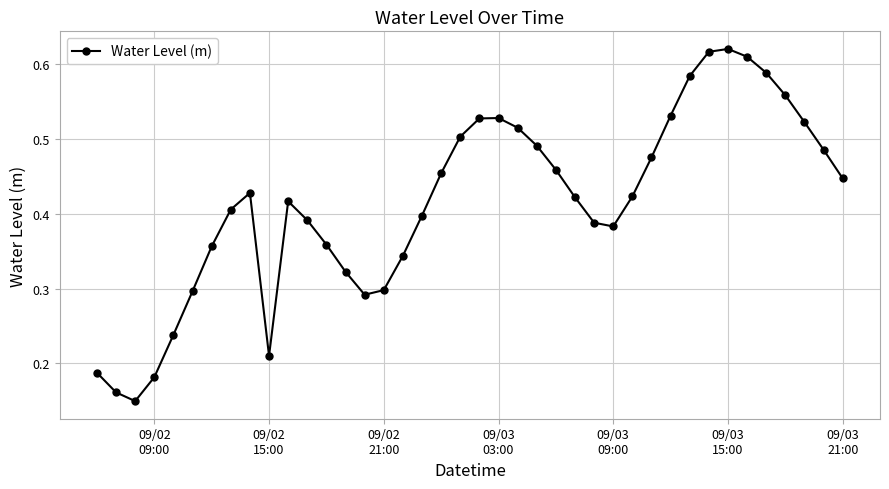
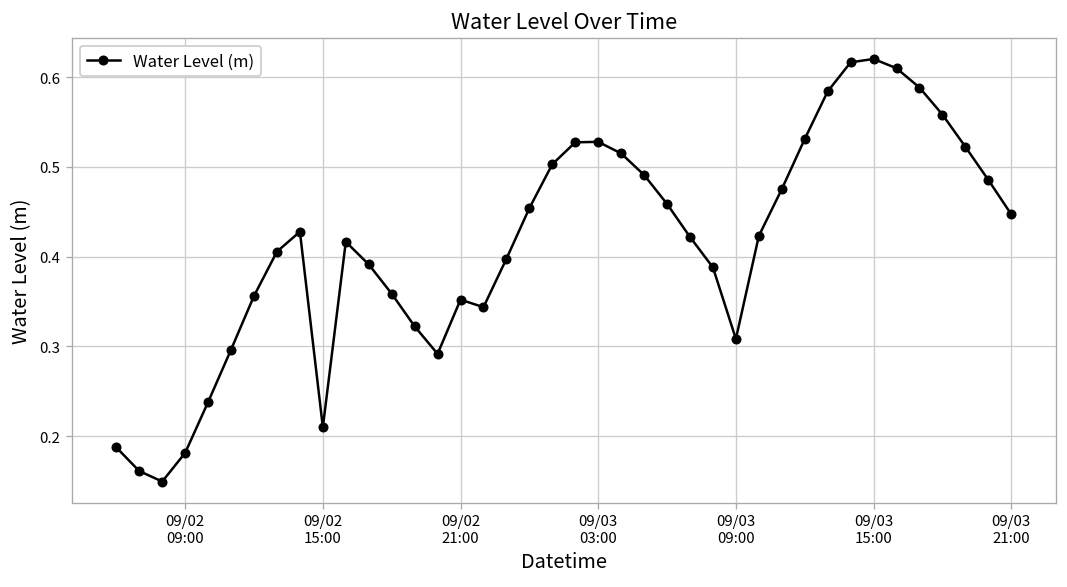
09/02 21:00: 0.30 -> 0.35
09/03 09:00: 0.38 -> 0.31
